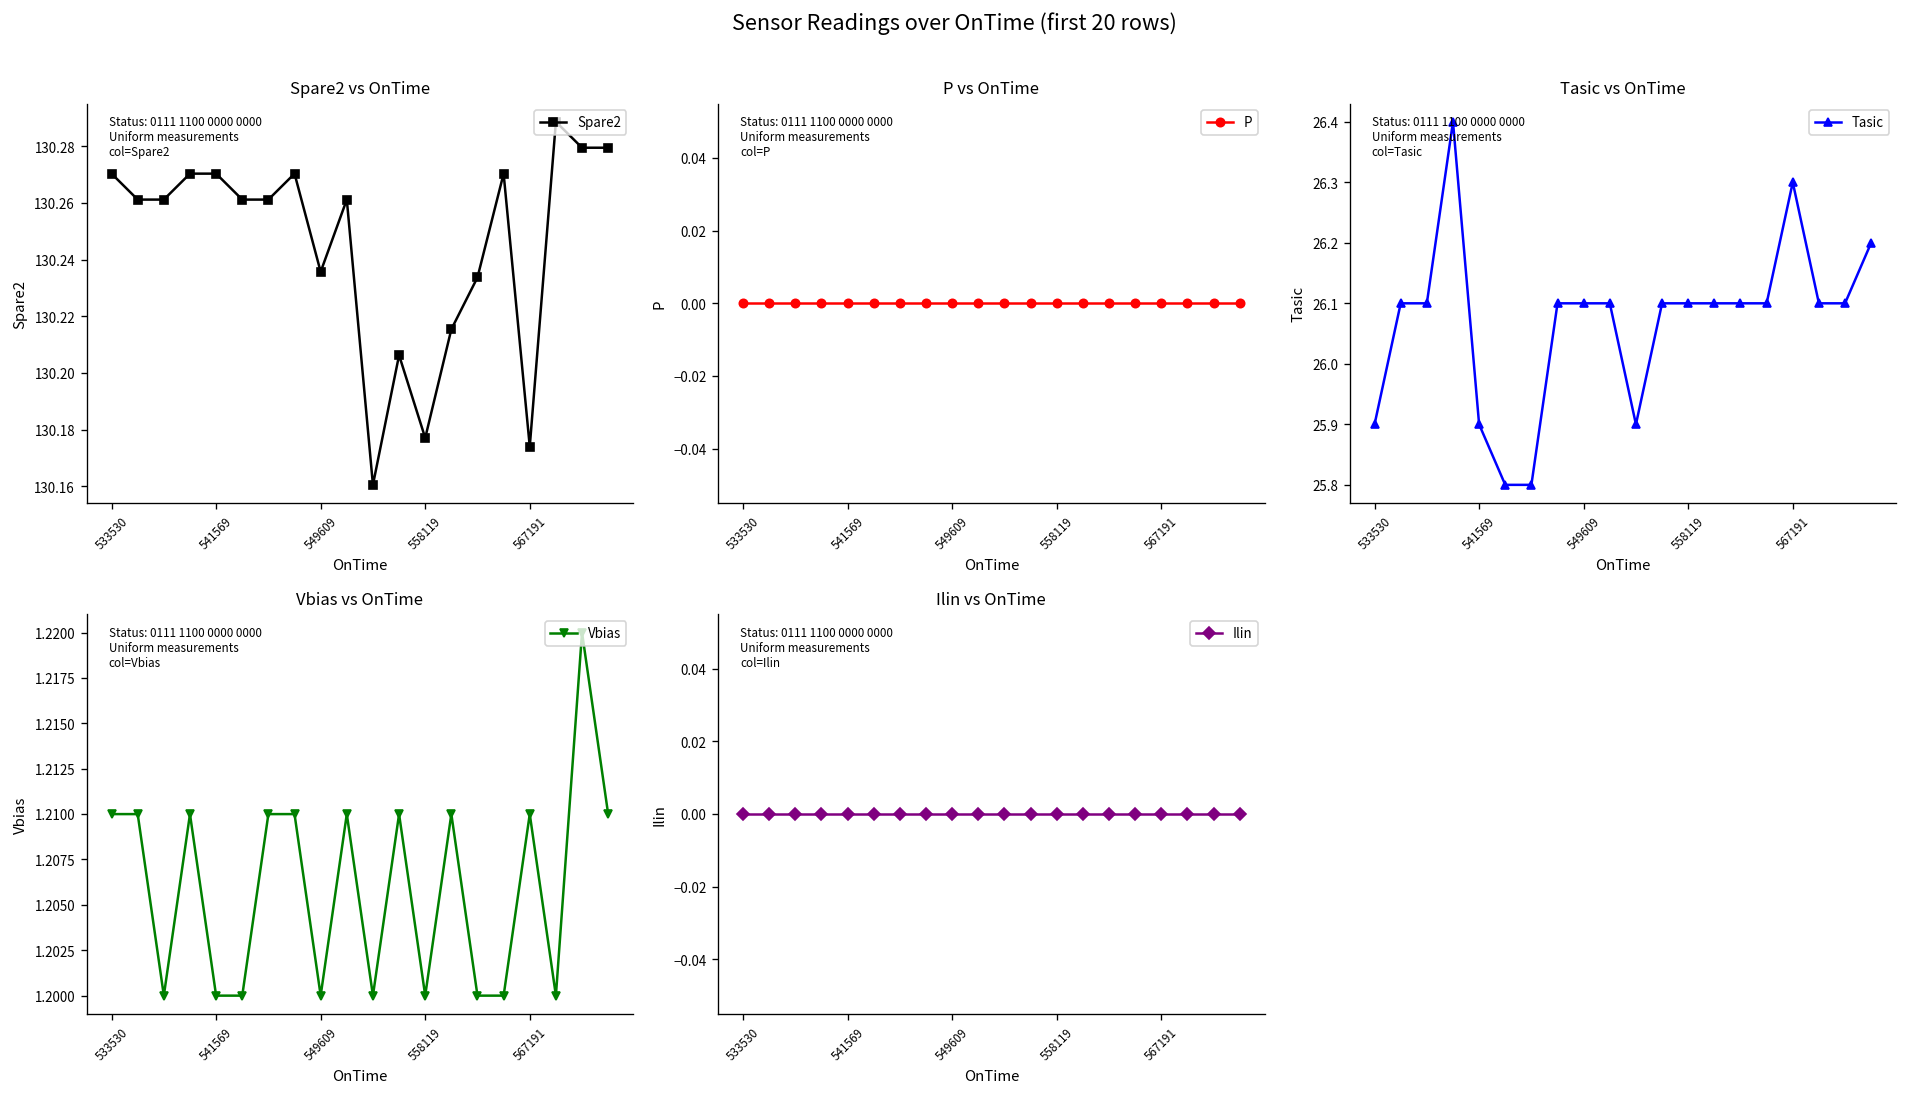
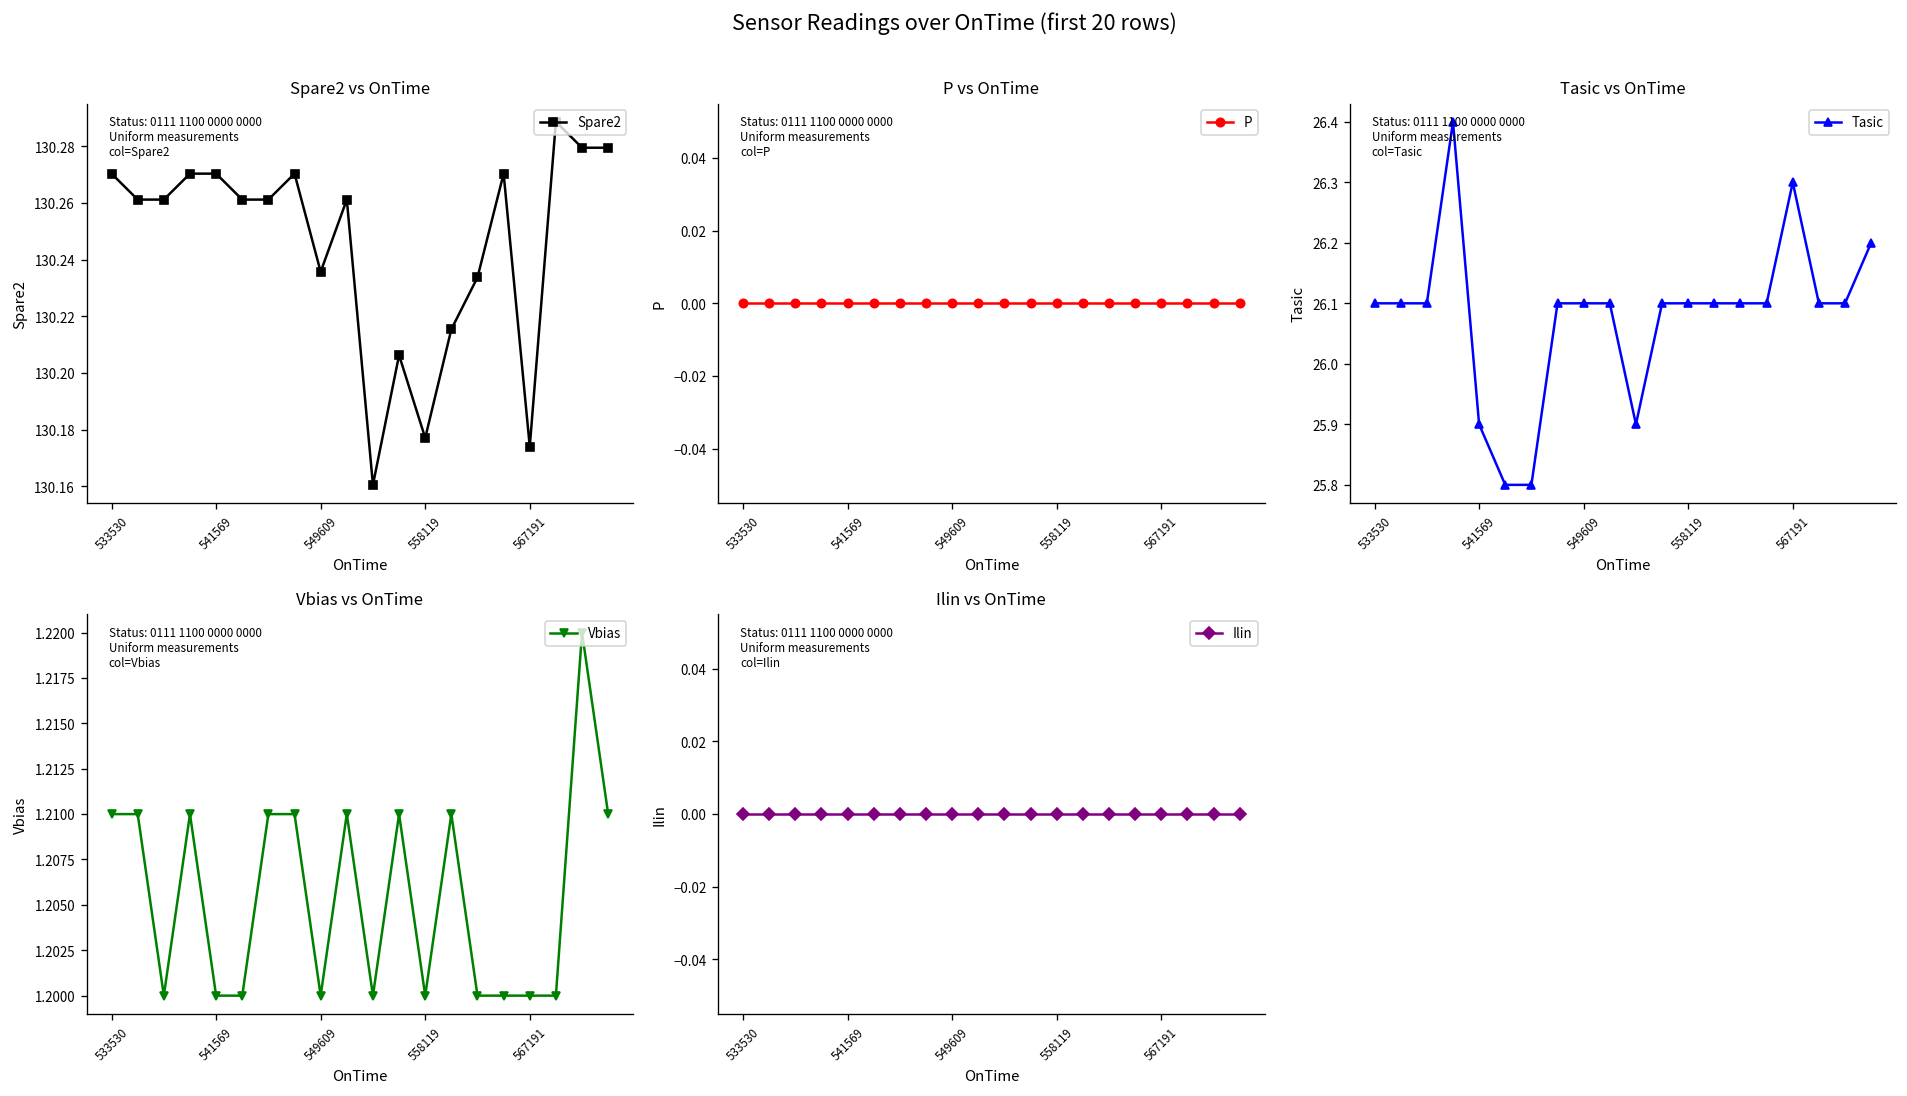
Tasic vs OnTime, 533530: 25.9 -> 26.1
Vbias vs OnTime, 567191: 1.21 -> 1.20
